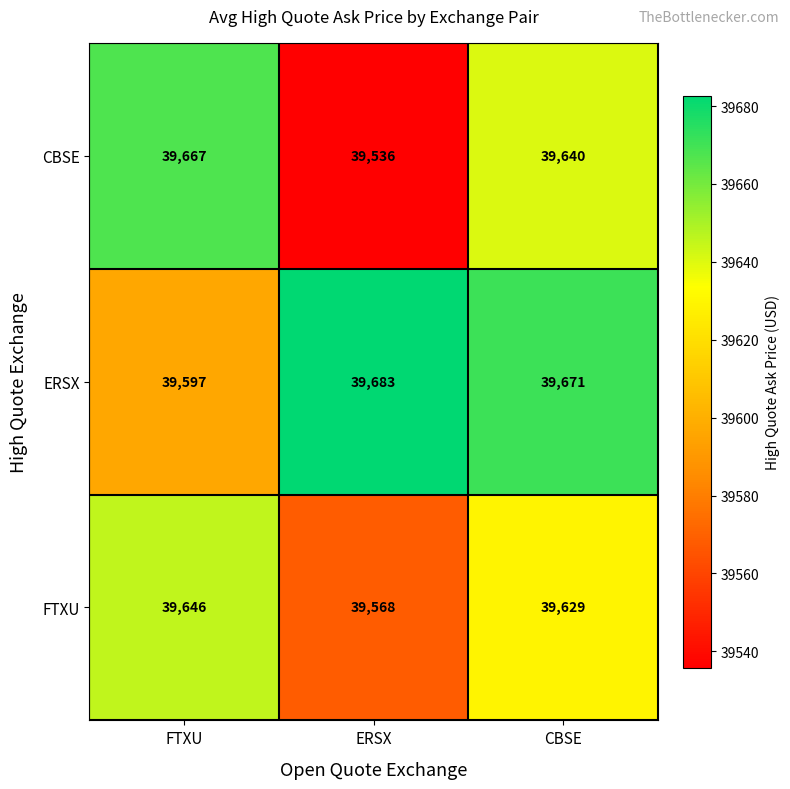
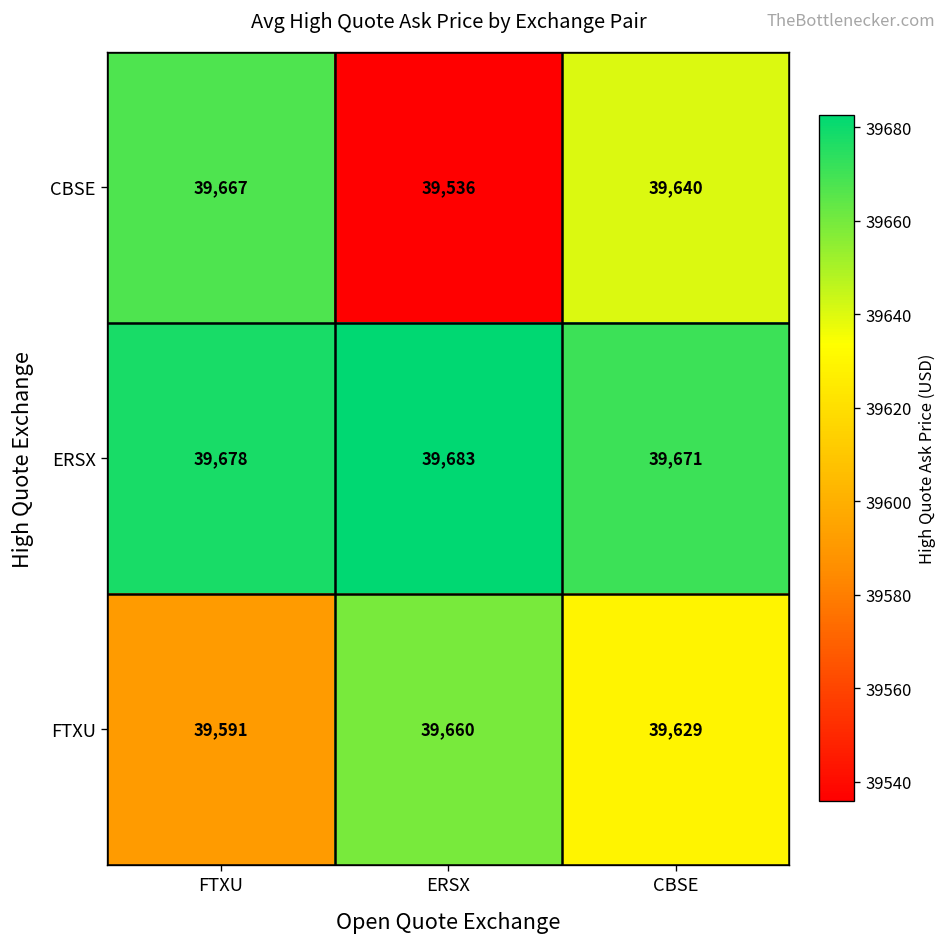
ERSX, FTXU: 39,597 -> 39,678
FTXU, FTXU: 39,646 -> 39,591
FTXU, ERSX: 39,568 -> 39,660
